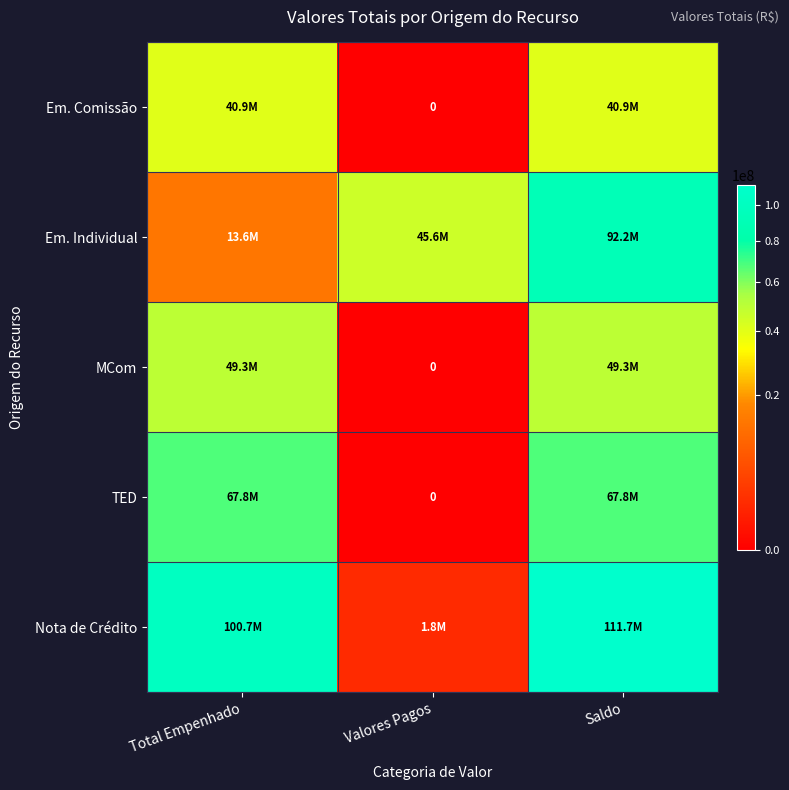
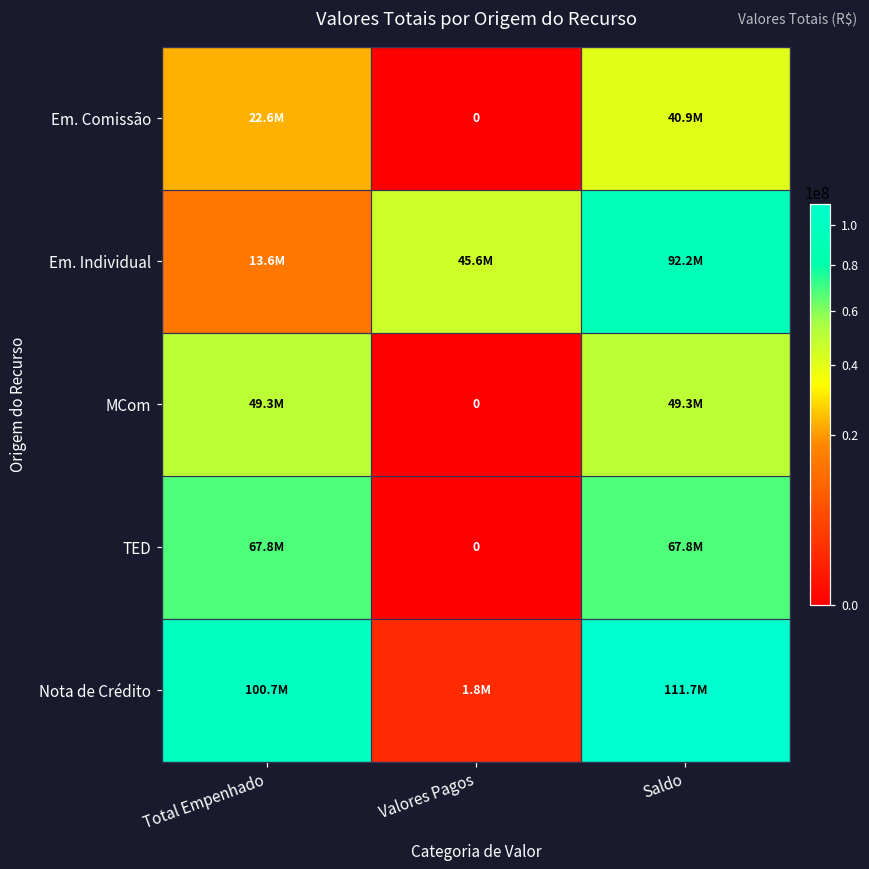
Em. Comissão, Total Empenhado: 40.9M -> 22.6M
